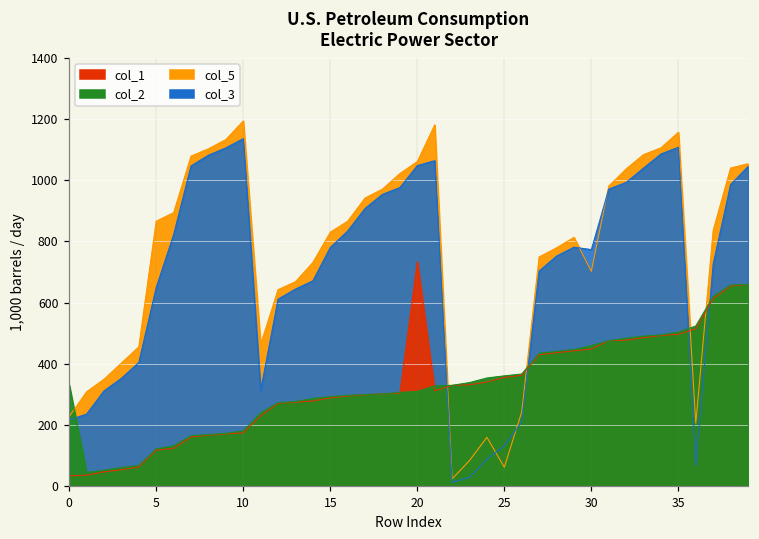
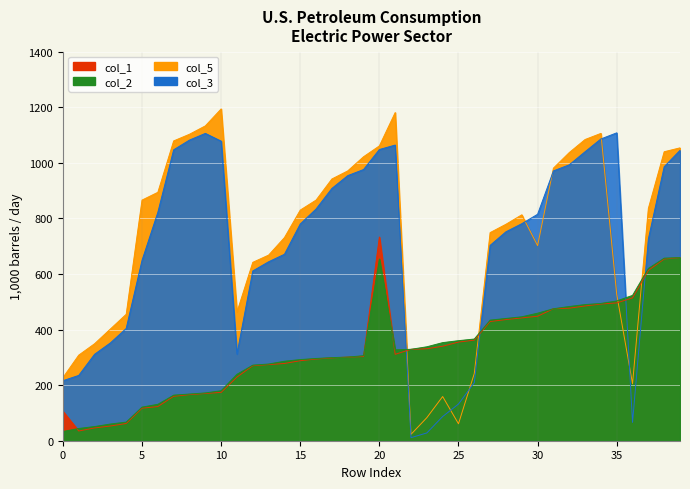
col_1, 0: 30 -> 110
col_2, 0: 330 -> 30
col_3, 10: 1140 -> 1080
col_2, 20: 310 -> 650
col_3, 30: 770 -> 820
col_5, 35: 1160 -> 530
